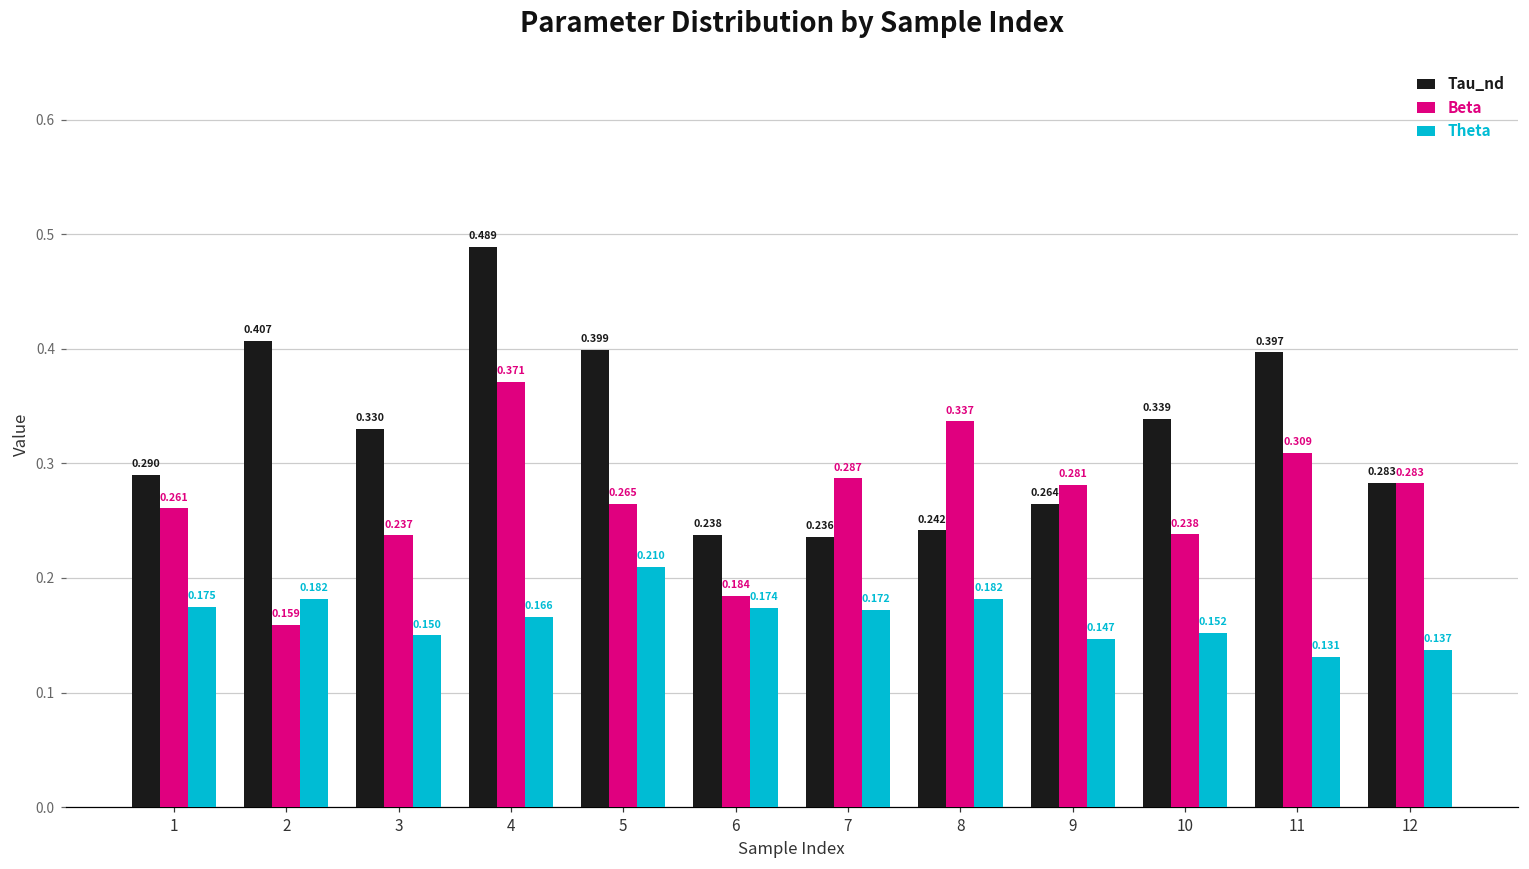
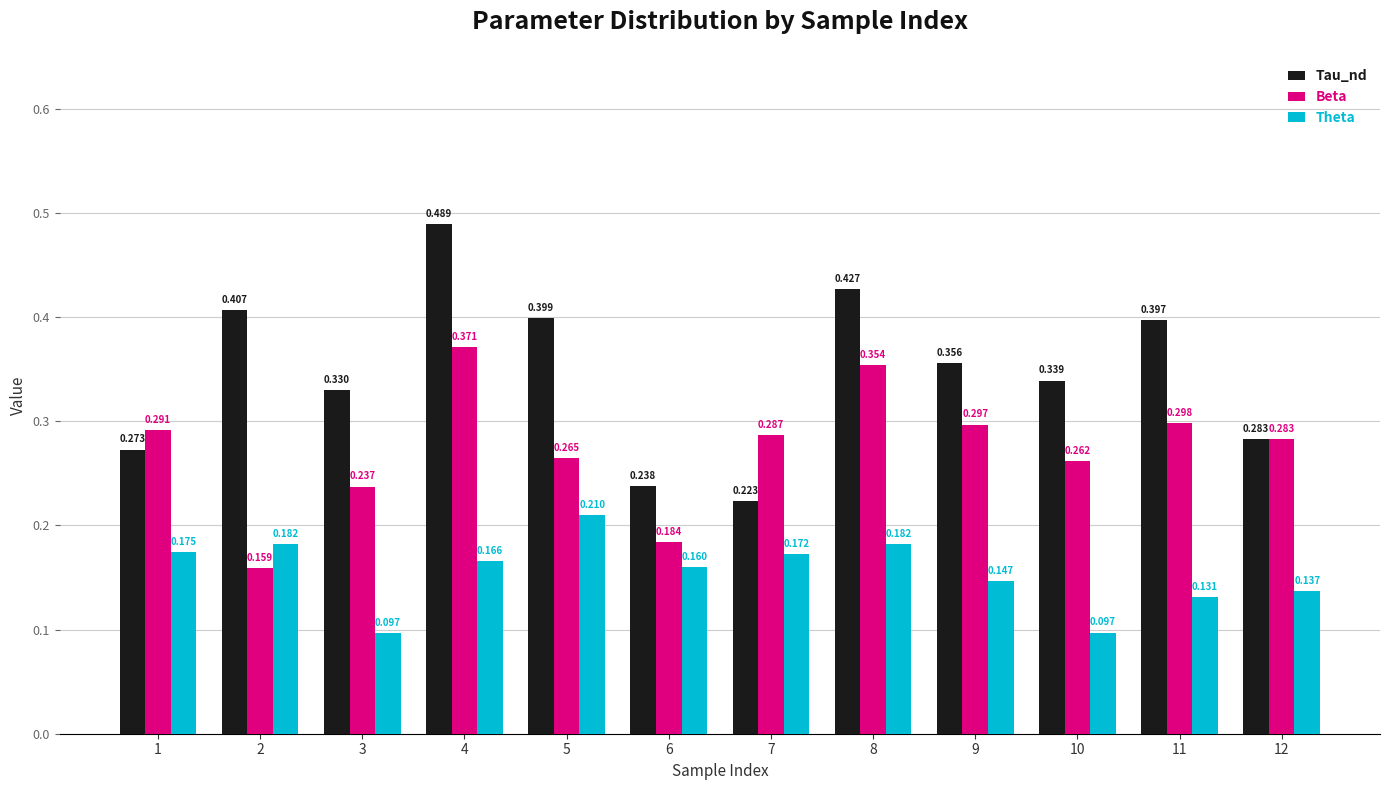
Tau_nd, 1: 0.290 -> 0.273
Beta, 1: 0.261 -> 0.291
Theta, 3: 0.150 -> 0.097
Theta, 6: 0.174 -> 0.160
Tau_nd, 7: 0.236 -> 0.223
Tau_nd, 8: 0.242 -> 0.427
Beta, 8: 0.337 -> 0.354
Tau_nd, 9: 0.264 -> 0.356
Beta, 9: 0.281 -> 0.297
Beta, 10: 0.238 -> 0.262
Theta, 10: 0.152 -> 0.097
Beta, 11: 0.309 -> 0.298
